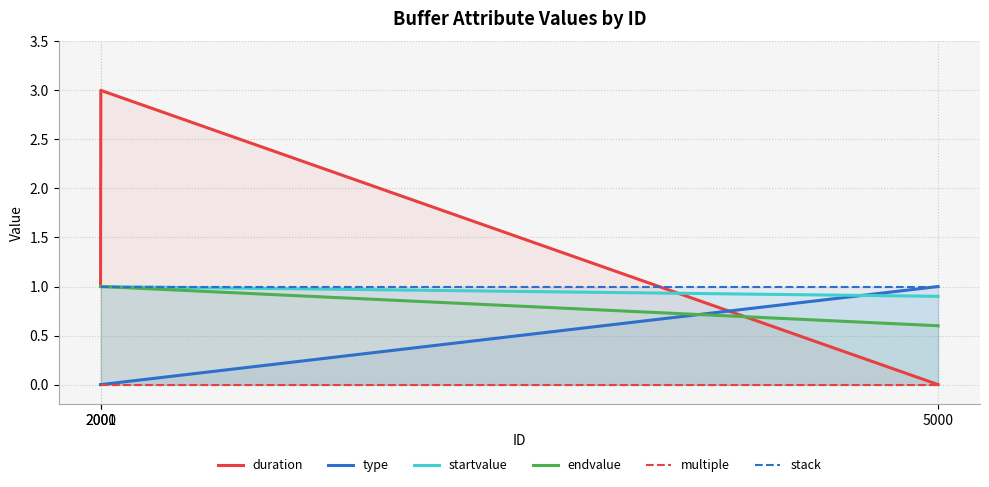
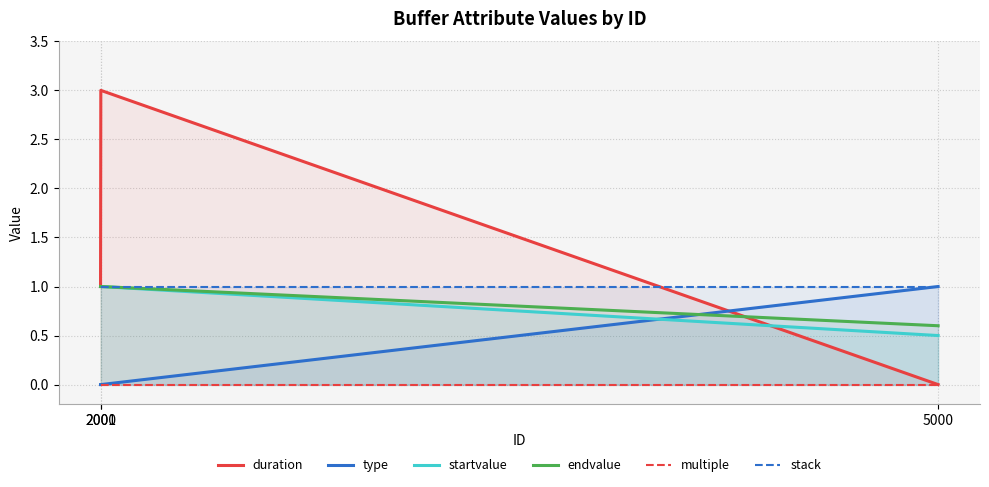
startvalue, 5000: 0.9 -> 0.5
